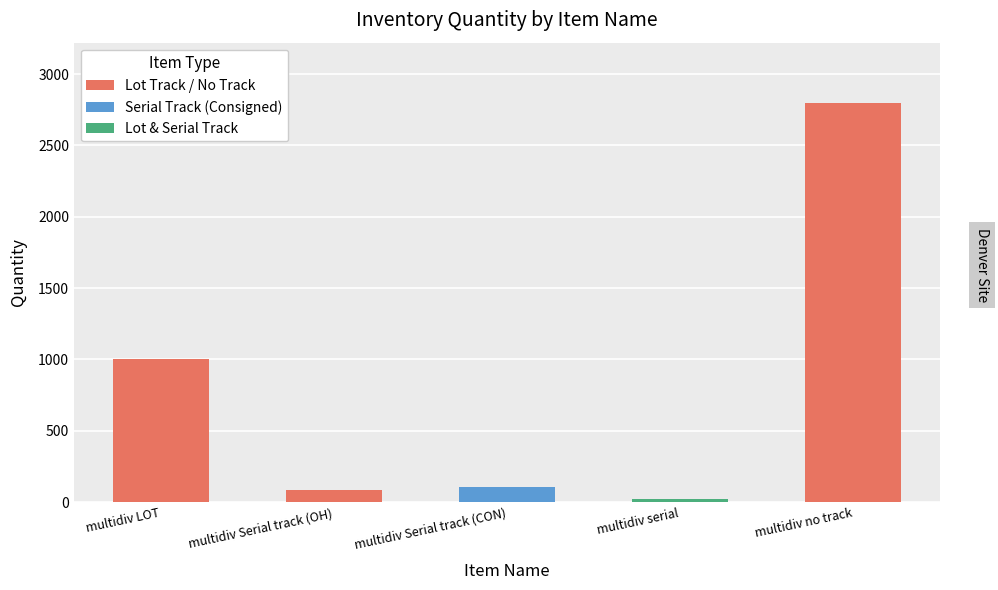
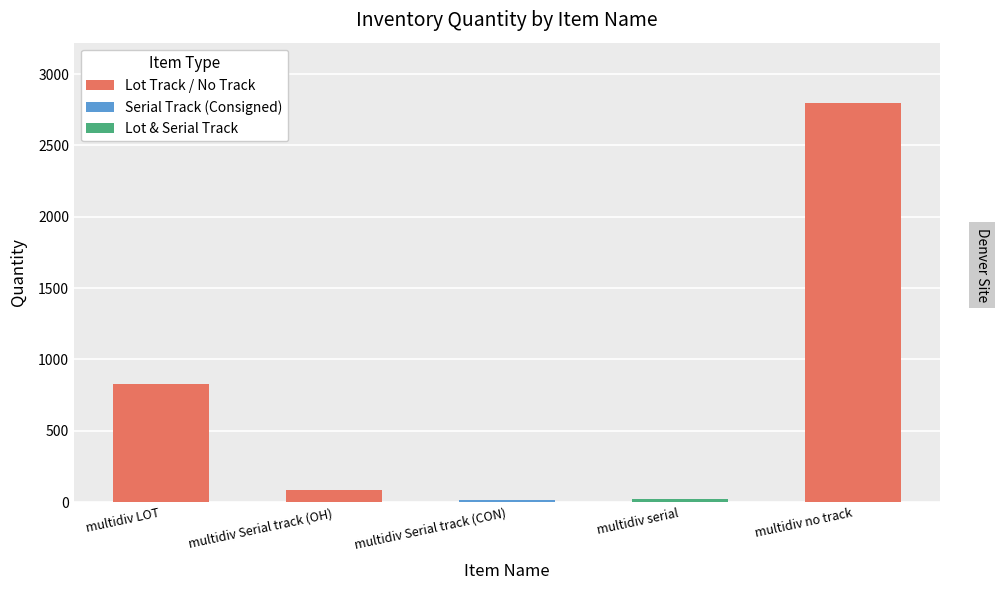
multidiv LOT: 1000 -> 830
multidiv Serial track (CON): 100 -> 20
